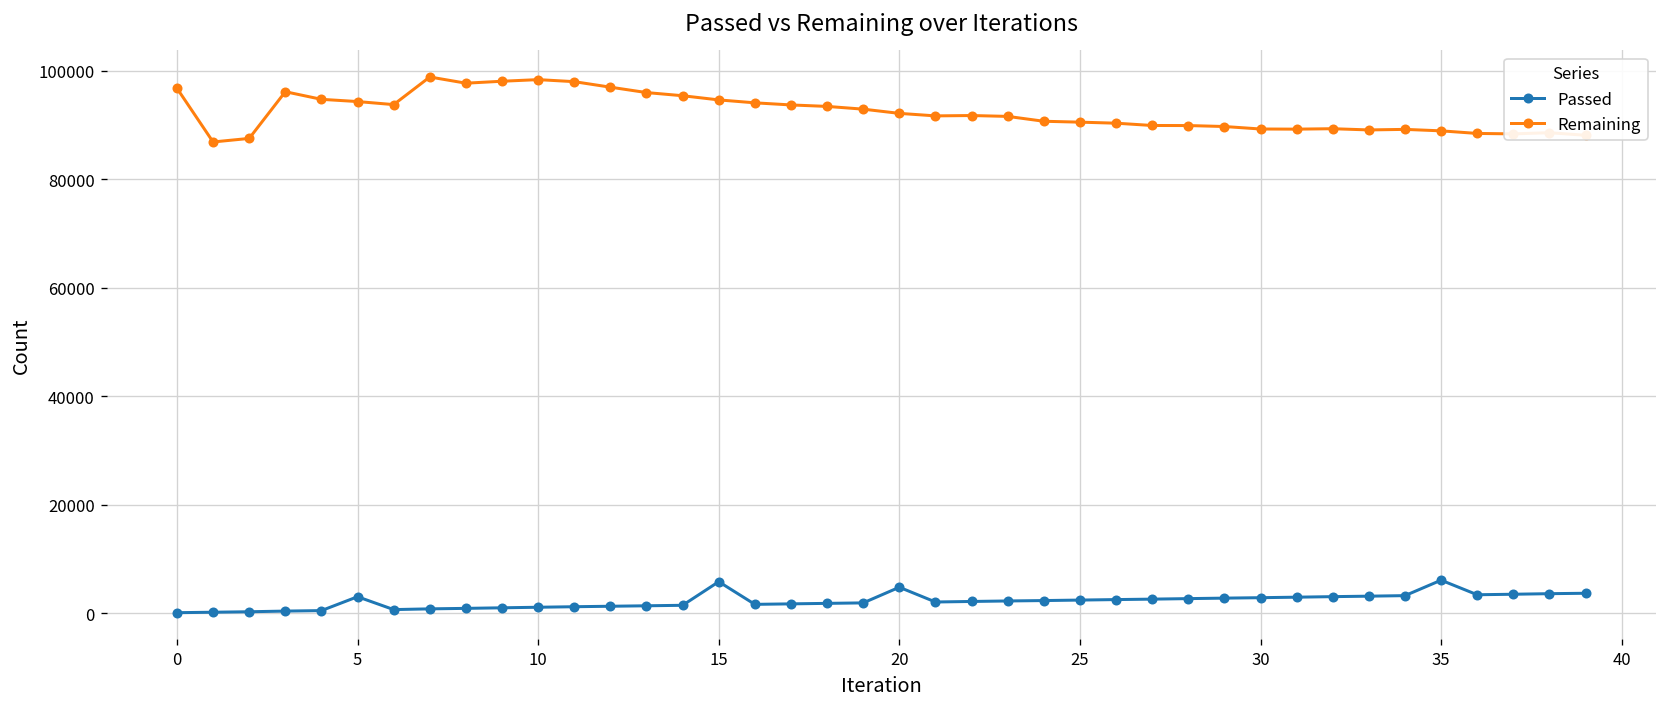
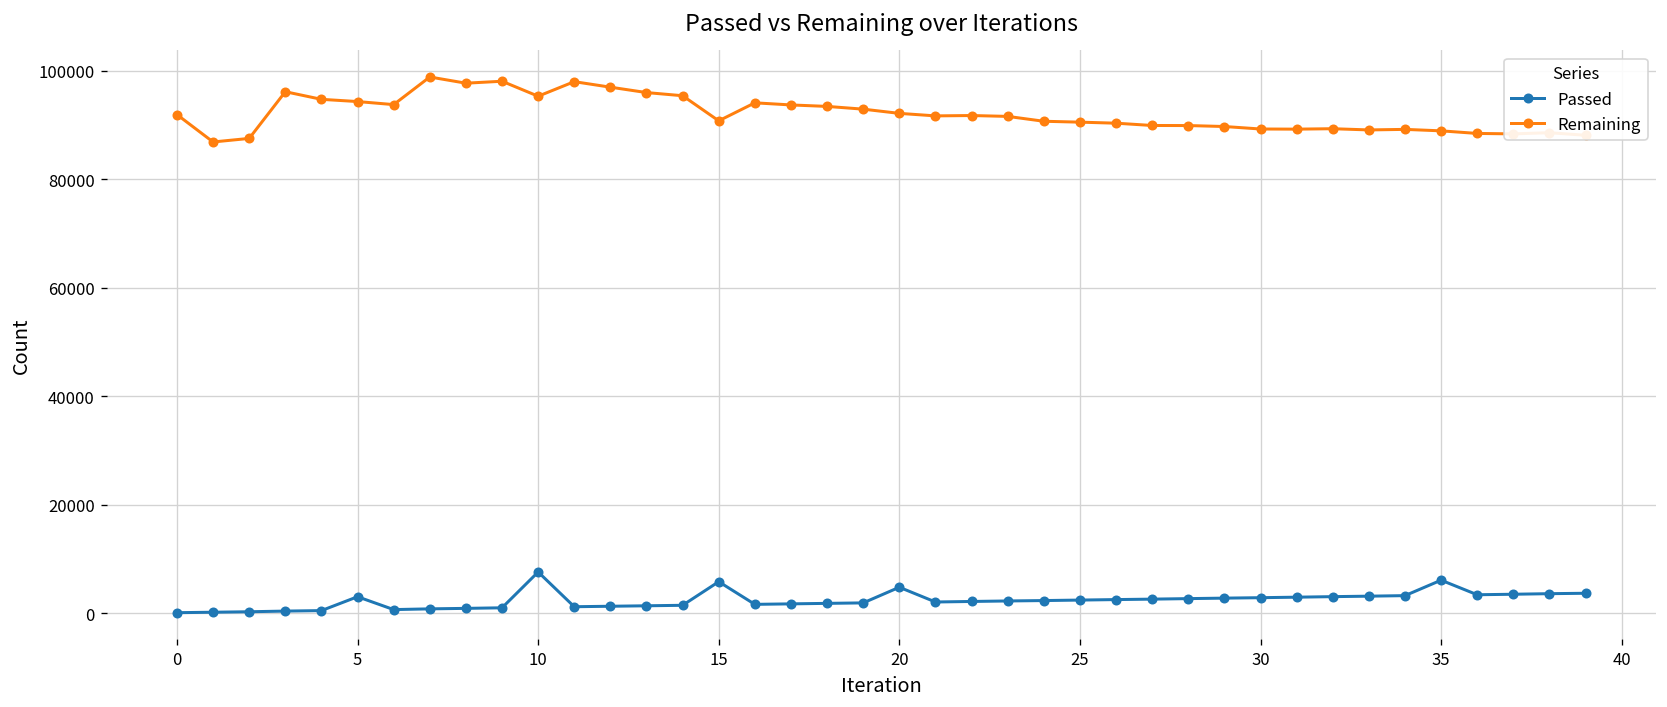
Remaining, 0: 97000 -> 92000
Passed, 10: 1000 -> 8000
Remaining, 10: 98000 -> 95000
Remaining, 15: 95000 -> 91000
